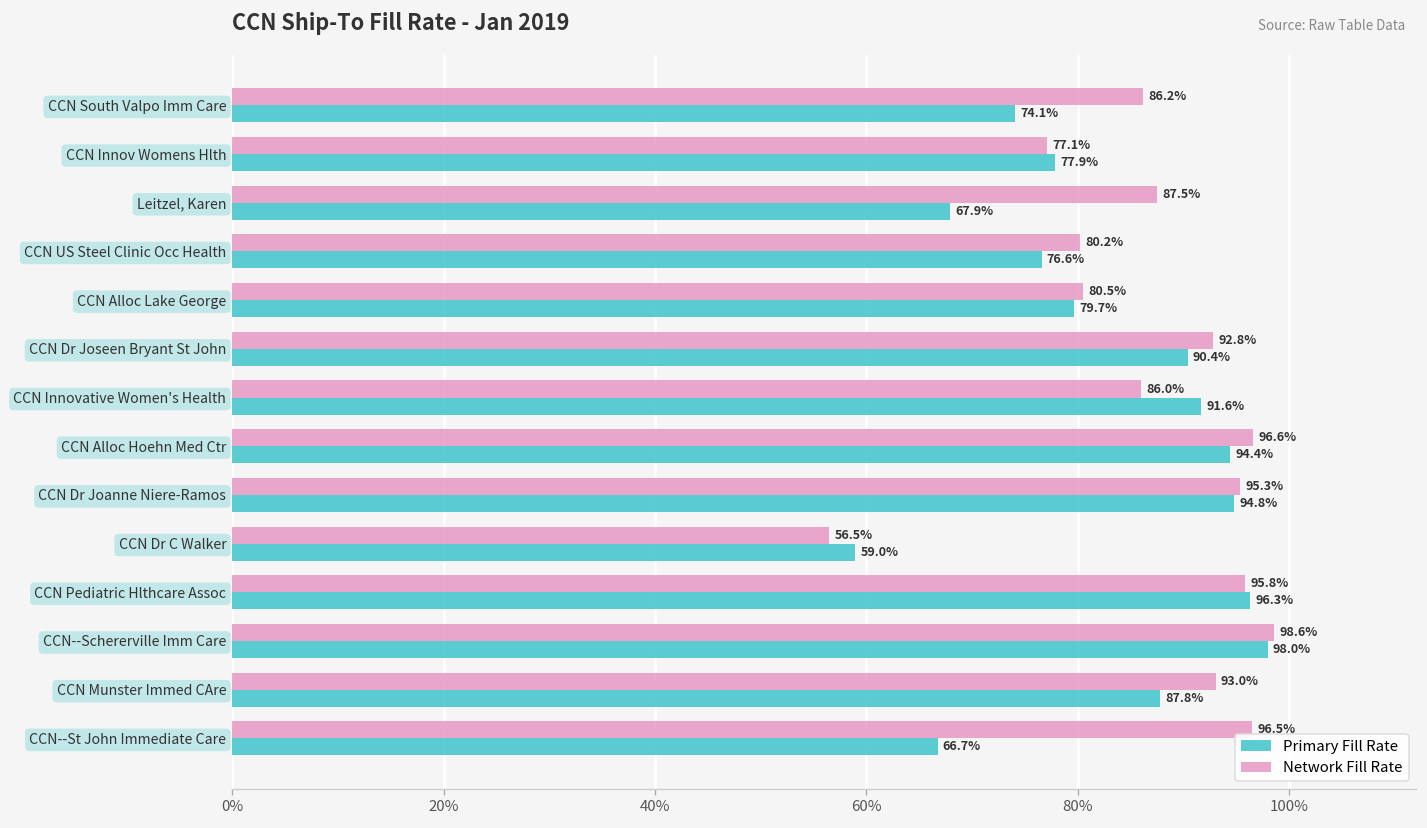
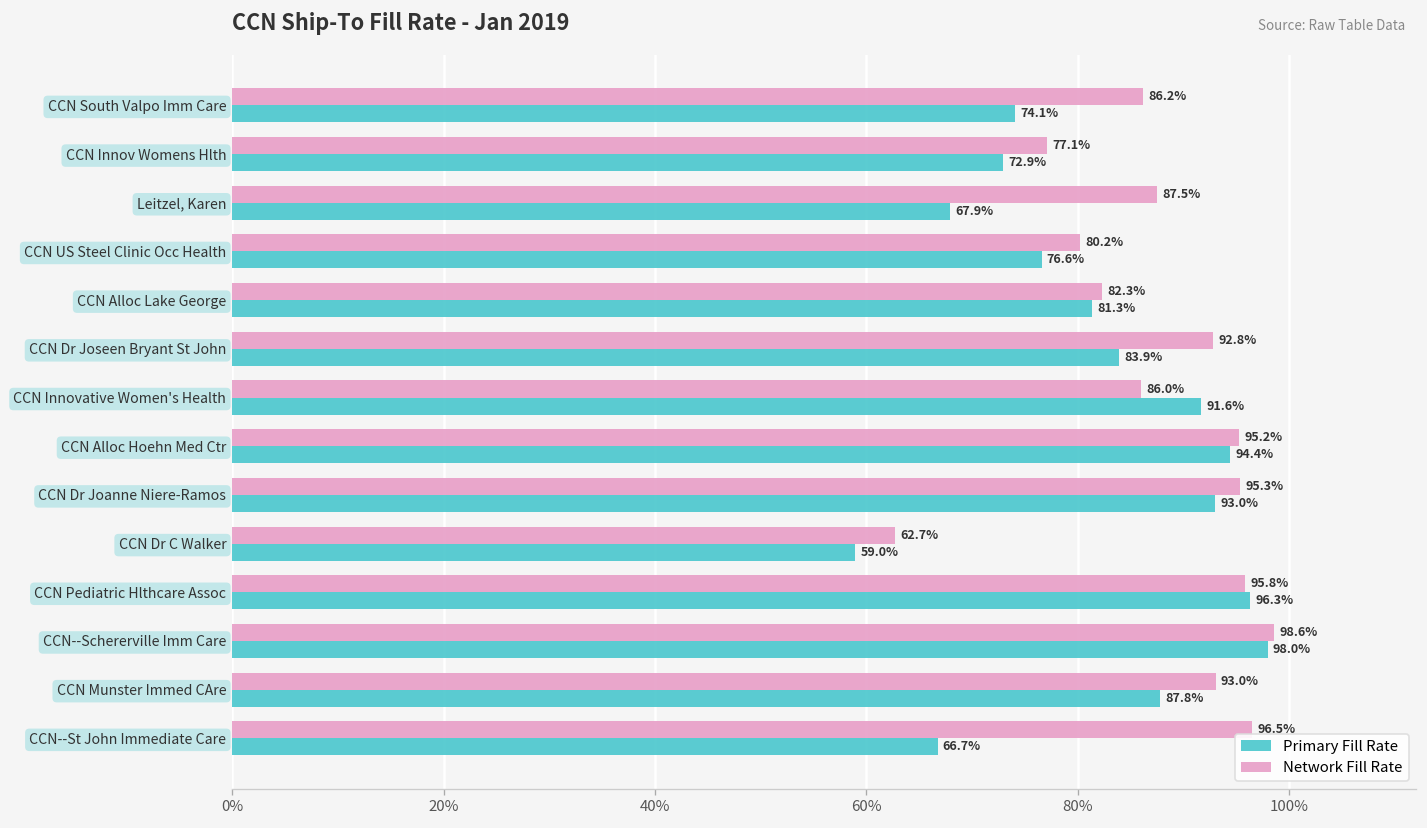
Primary Fill Rate, CCN Innov Womens Hlth: 77.9% -> 72.9%
Network Fill Rate, CCN Alloc Lake George: 80.5% -> 82.3%
Primary Fill Rate, CCN Alloc Lake George: 79.7% -> 81.3%
Primary Fill Rate, CCN Dr Joseen Bryant St John: 90.4% -> 83.9%
Network Fill Rate, CCN Alloc Hoehn Med Ctr: 96.6% -> 95.2%
Primary Fill Rate, CCN Dr Joanne Niere-Ramos: 94.8% -> 93.0%
Network Fill Rate, CCN Dr C Walker: 56.5% -> 62.7%
